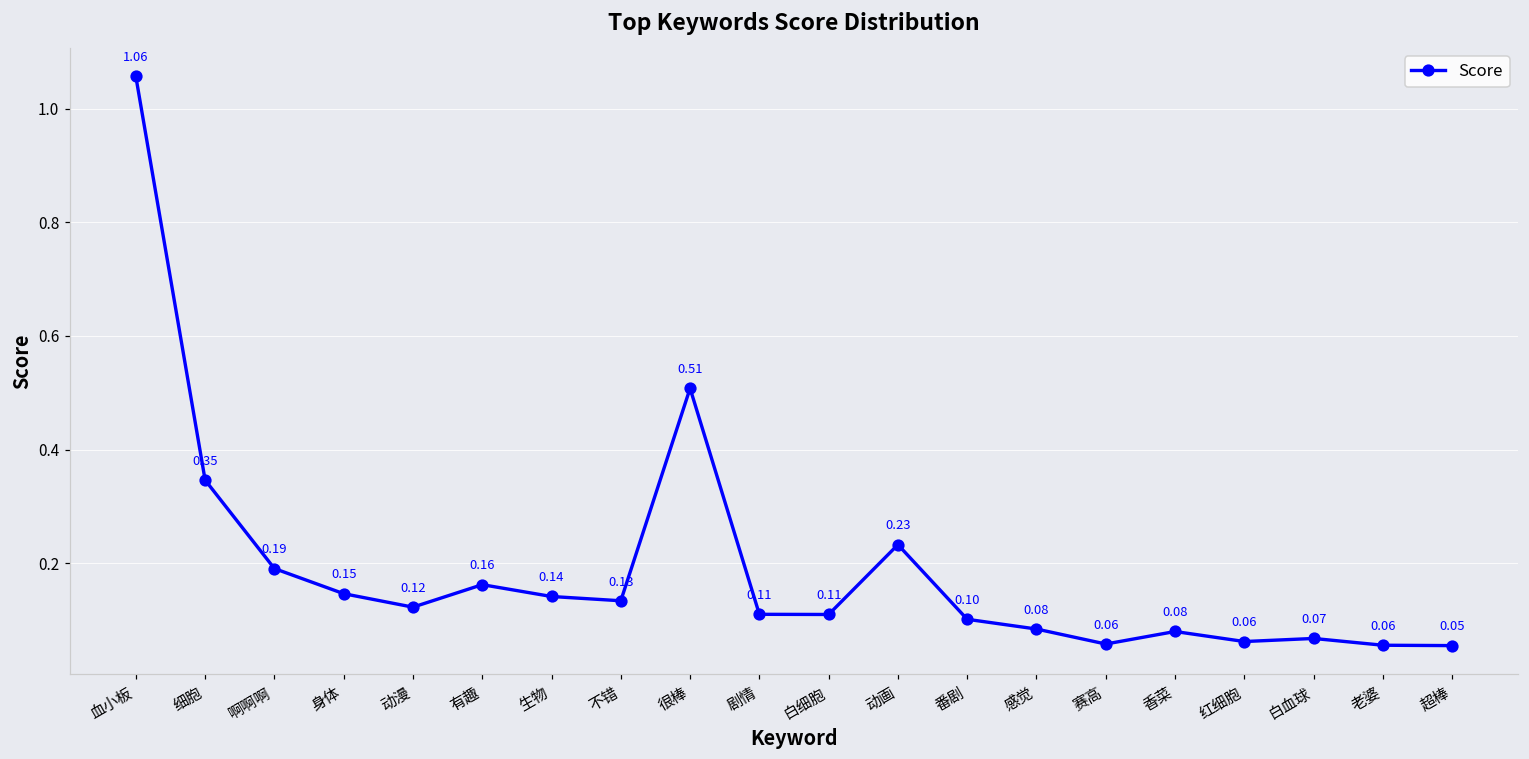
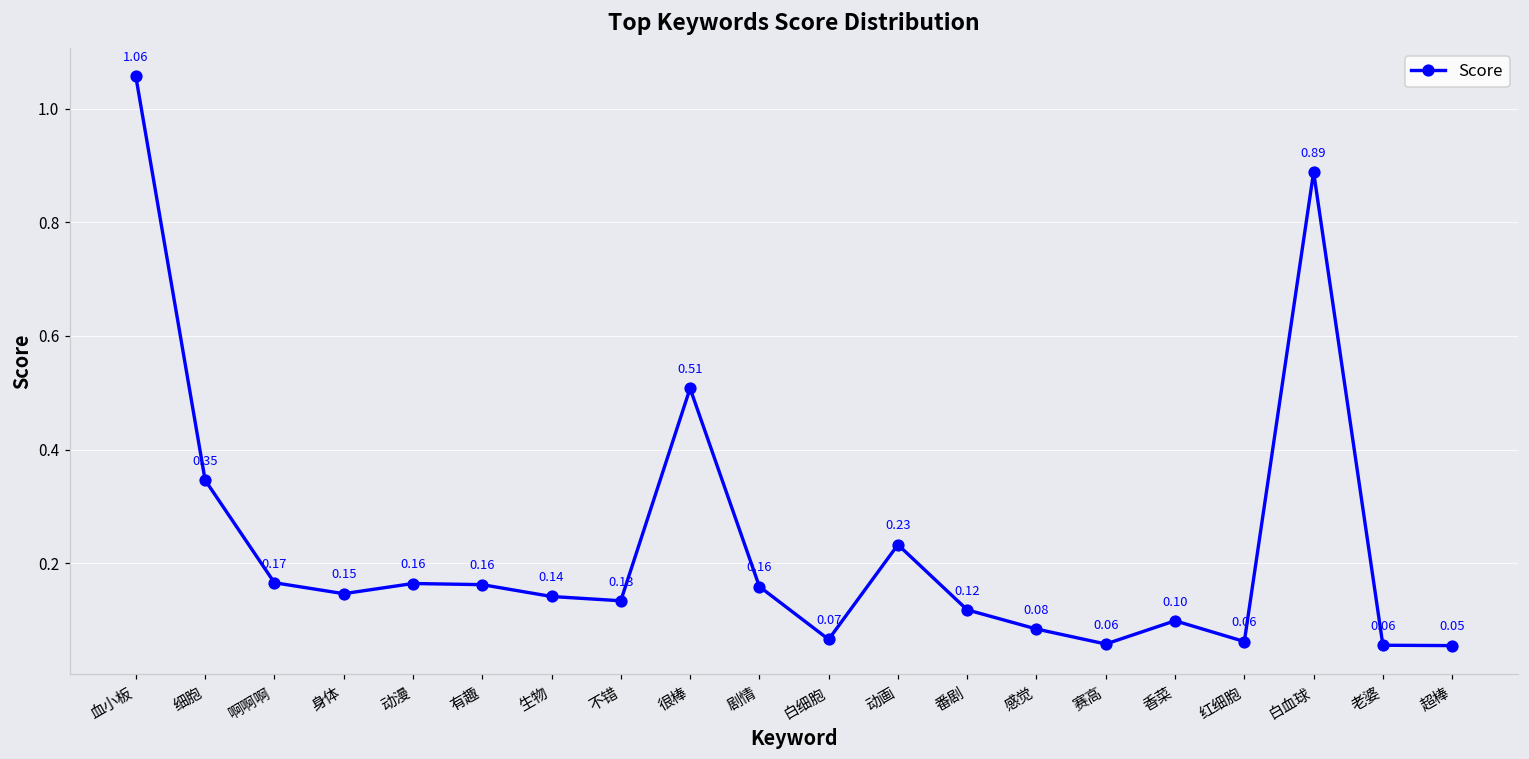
啊啊啊: 0.19 -> 0.17
动漫: 0.12 -> 0.16
剧情: 0.11 -> 0.16
白细胞: 0.11 -> 0.07
番剧: 0.10 -> 0.12
香菜: 0.08 -> 0.10
白血球: 0.07 -> 0.89
